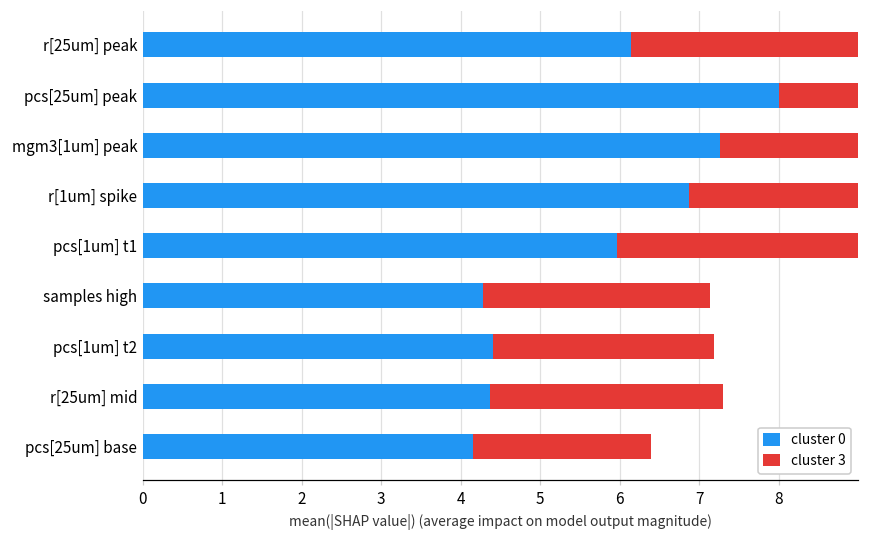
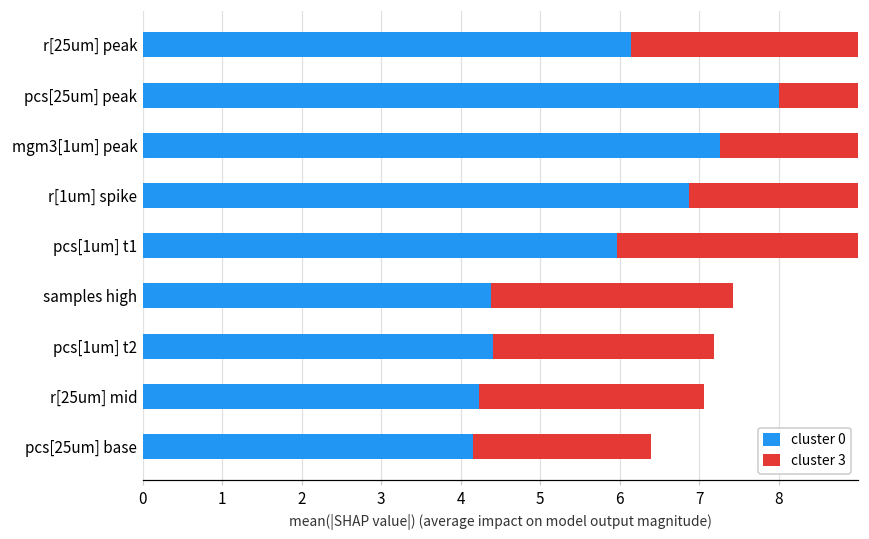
cluster 0, samples high: 4.3 -> 4.4
cluster 3, samples high: 2.9 -> 3.0
cluster 0, r[25um] mid: 4.4 -> 4.2
cluster 3, r[25um] mid: 2.9 -> 2.8
